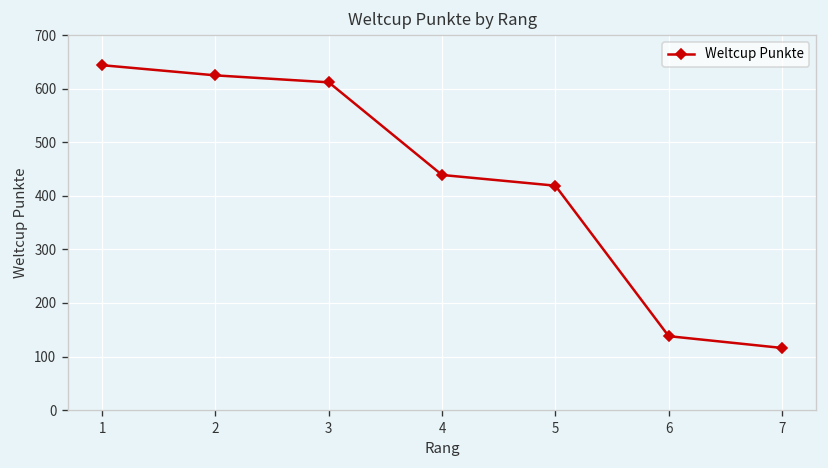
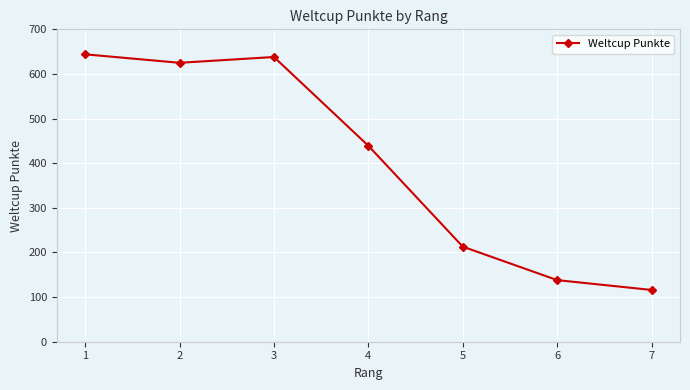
3: 610 -> 640
5: 420 -> 210
